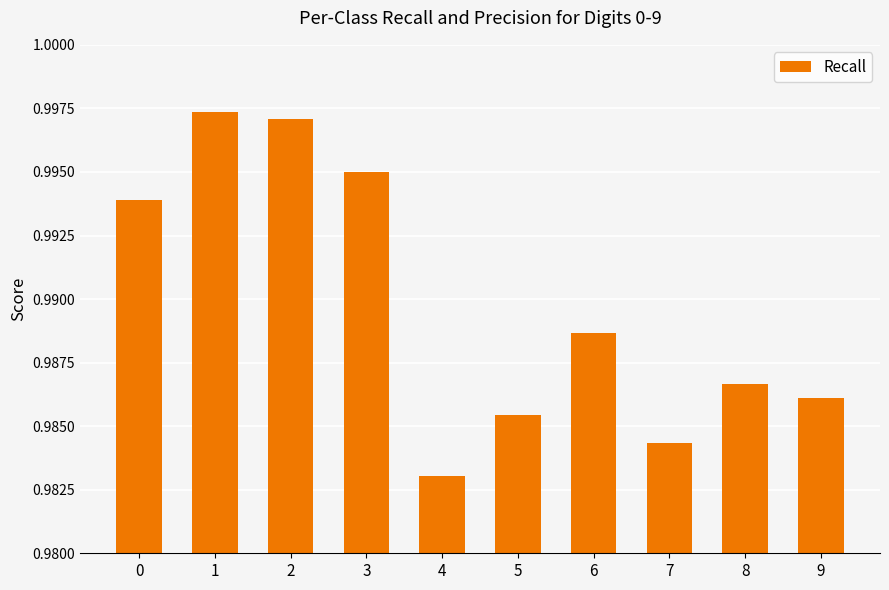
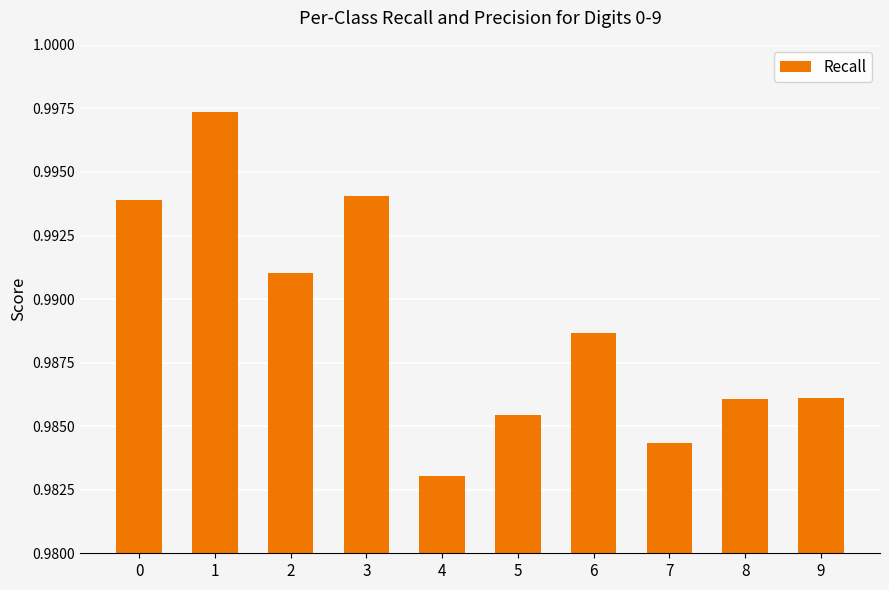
2: 0.9971 -> 0.9910
3: 0.9950 -> 0.9941
8: 0.9867 -> 0.9861
